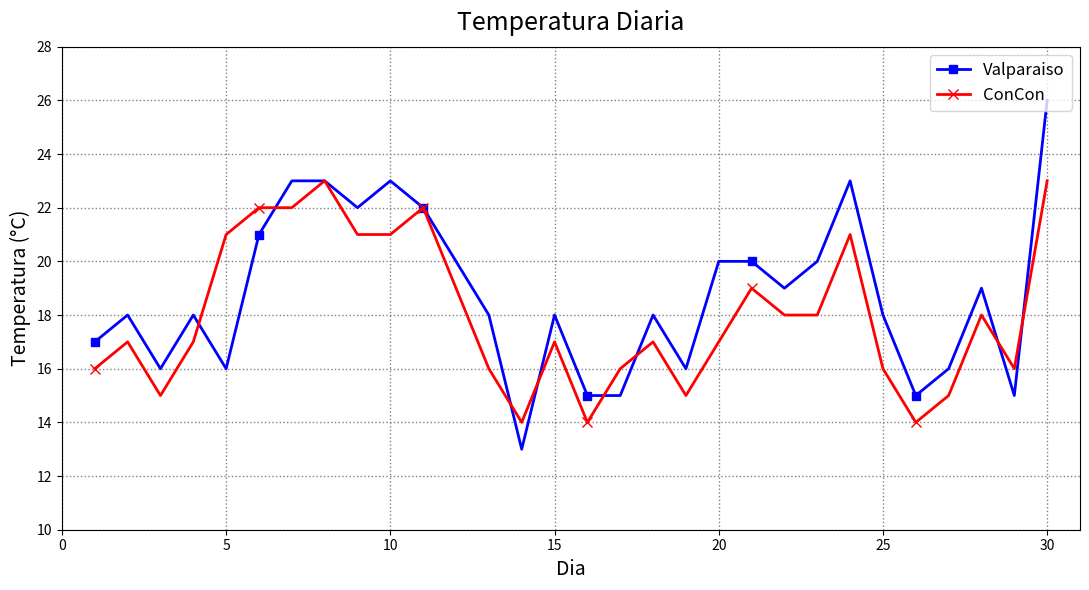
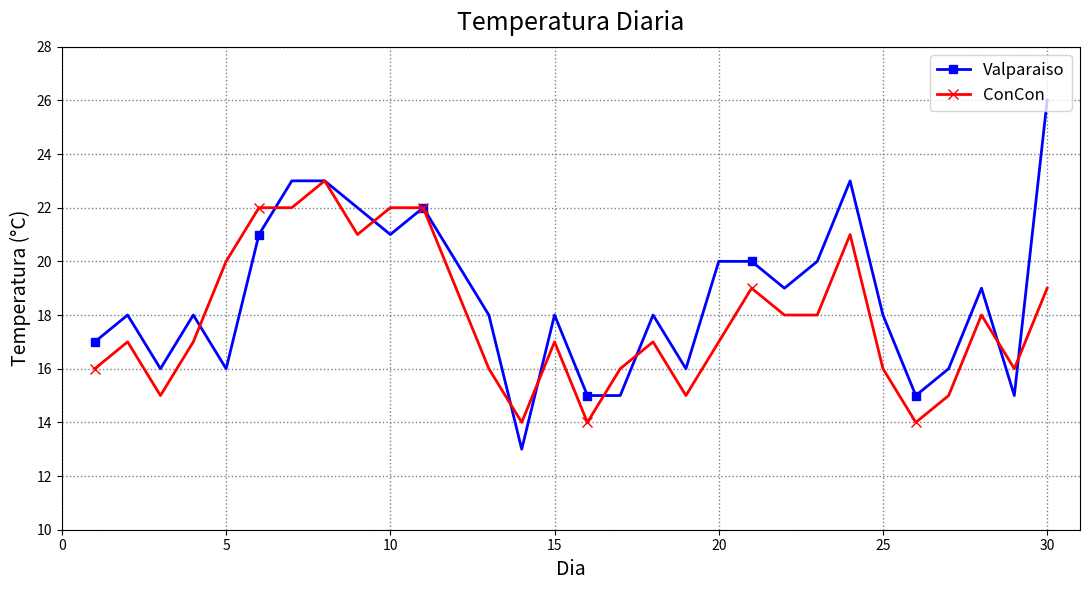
ConCon, 5: 21 -> 20
Valparaiso, 10: 23 -> 21
ConCon, 10: 21 -> 22
ConCon, 30: 23 -> 19
